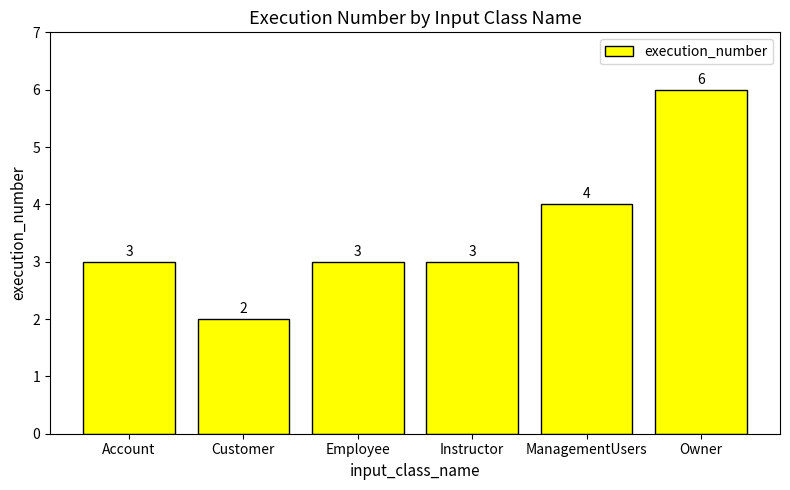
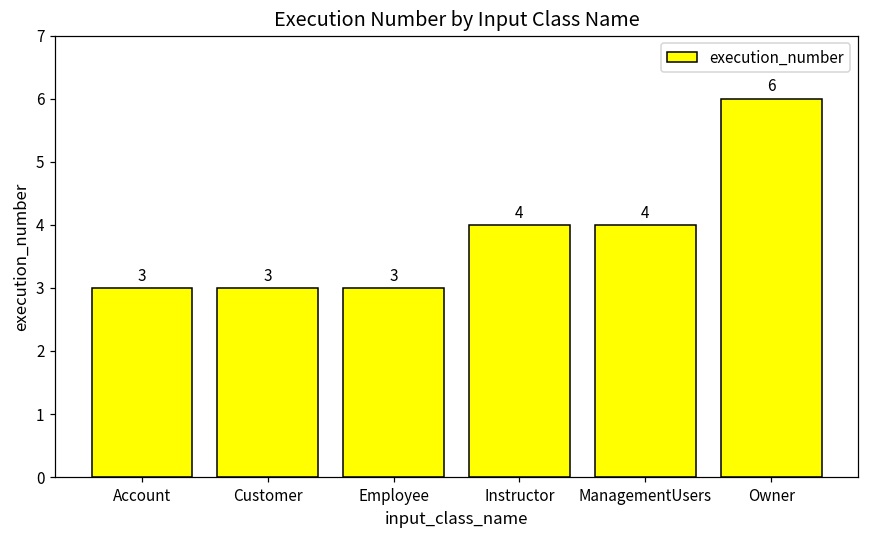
Customer: 2 -> 3
Instructor: 3 -> 4
